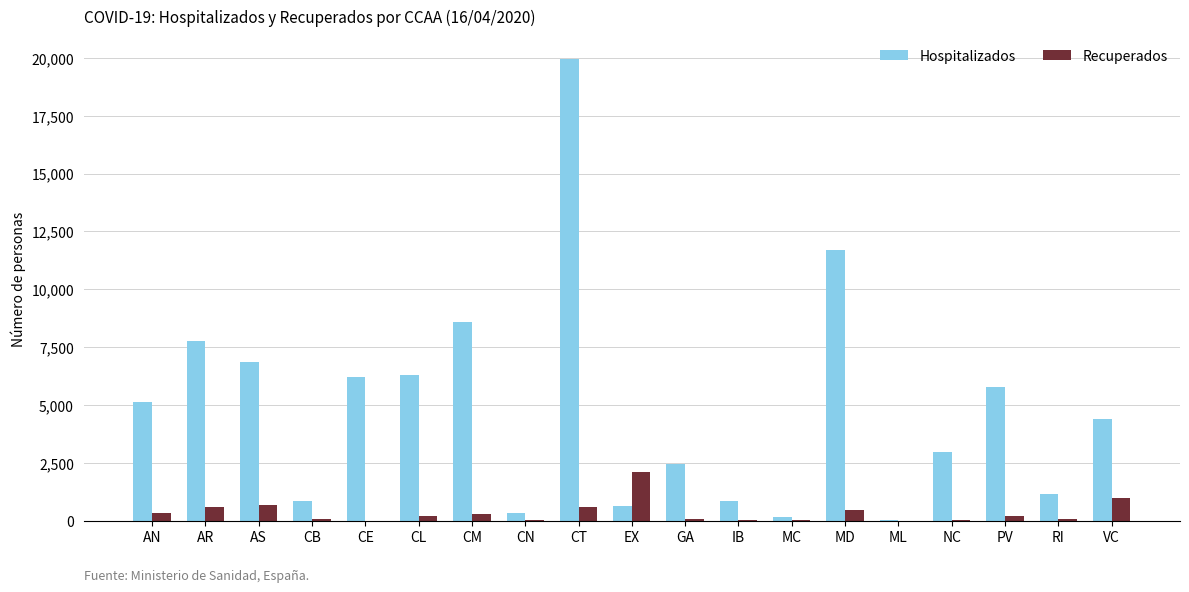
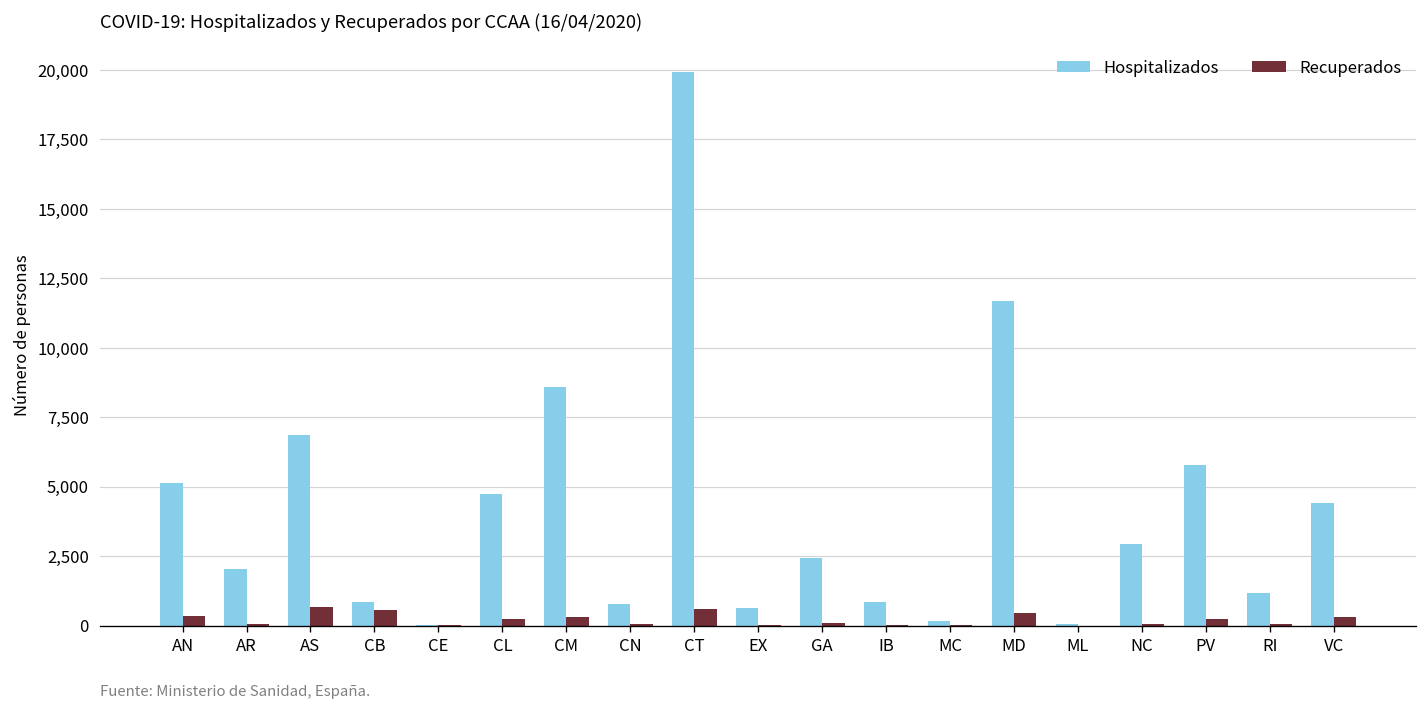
Hospitalizados, AR: 7,800 -> 2,000
Recuperados, AR: 600 -> 100
Recuperados, CB: 100 -> 500
Hospitalizados, CE: 6,200 -> 0
Hospitalizados, CL: 6,300 -> 4,700
Hospitalizados, CN: 300 -> 800
Recuperados, EX: 2,100 -> 0
Recuperados, VC: 1,000 -> 300
